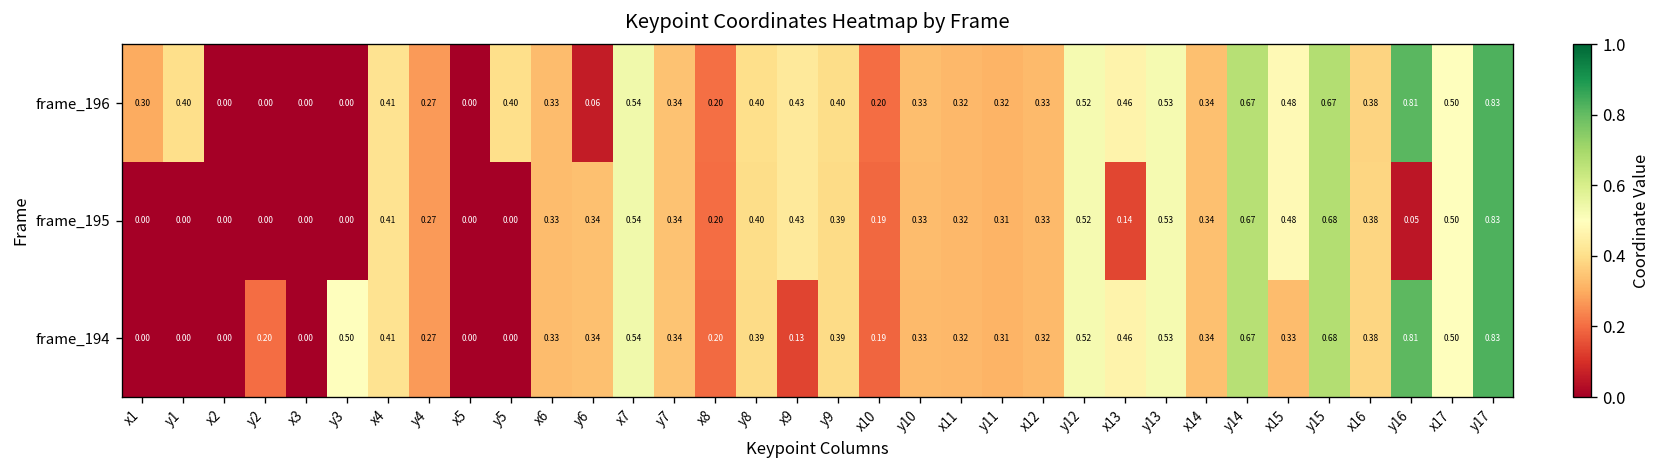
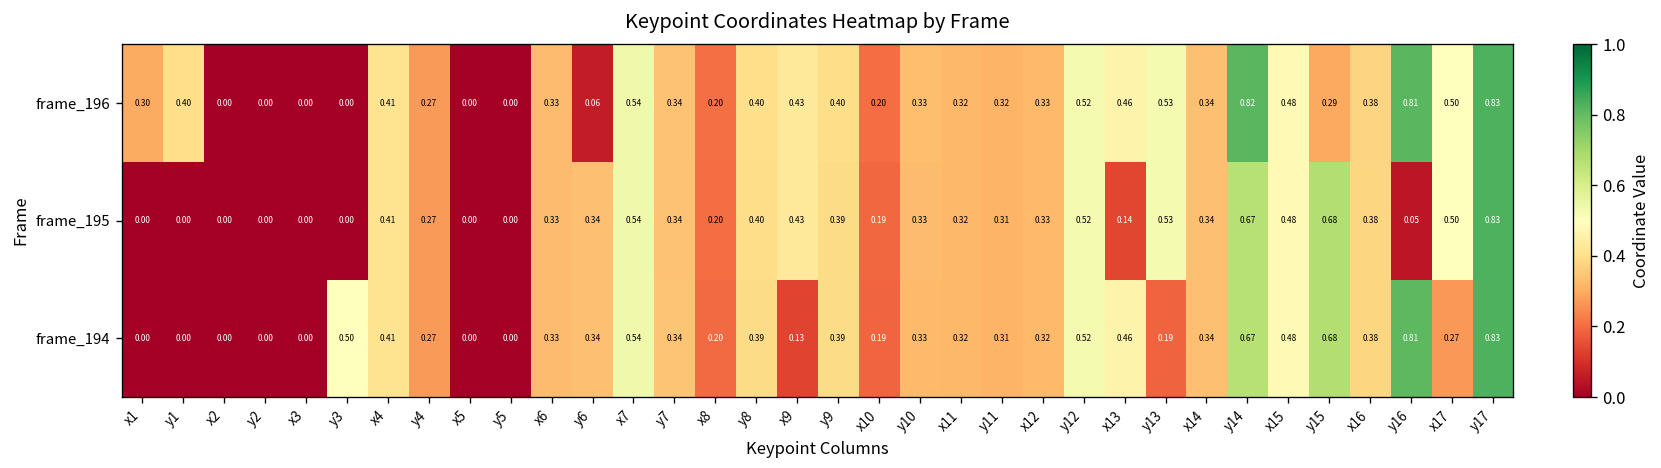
frame_196, y5: 0.40 -> 0.00
frame_196, y14: 0.67 -> 0.82
frame_196, y15: 0.67 -> 0.29
frame_194, y2: 0.20 -> 0.00
frame_194, y13: 0.53 -> 0.19
frame_194, x15: 0.33 -> 0.48
frame_194, x17: 0.50 -> 0.27
